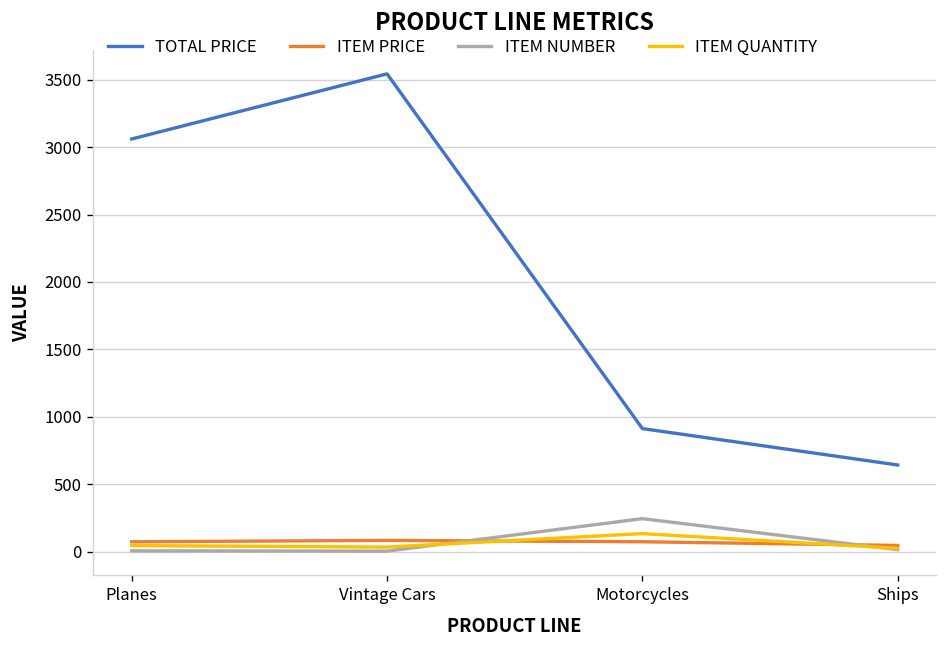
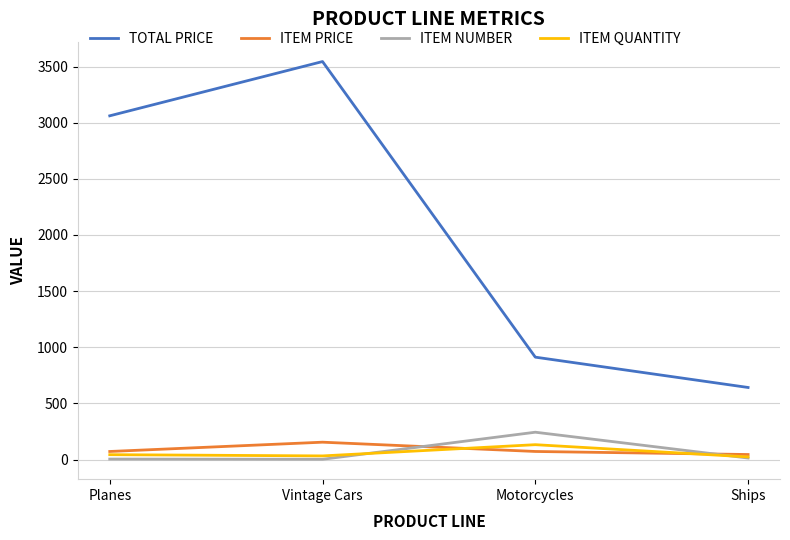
ITEM PRICE, Vintage Cars: 80 -> 160
